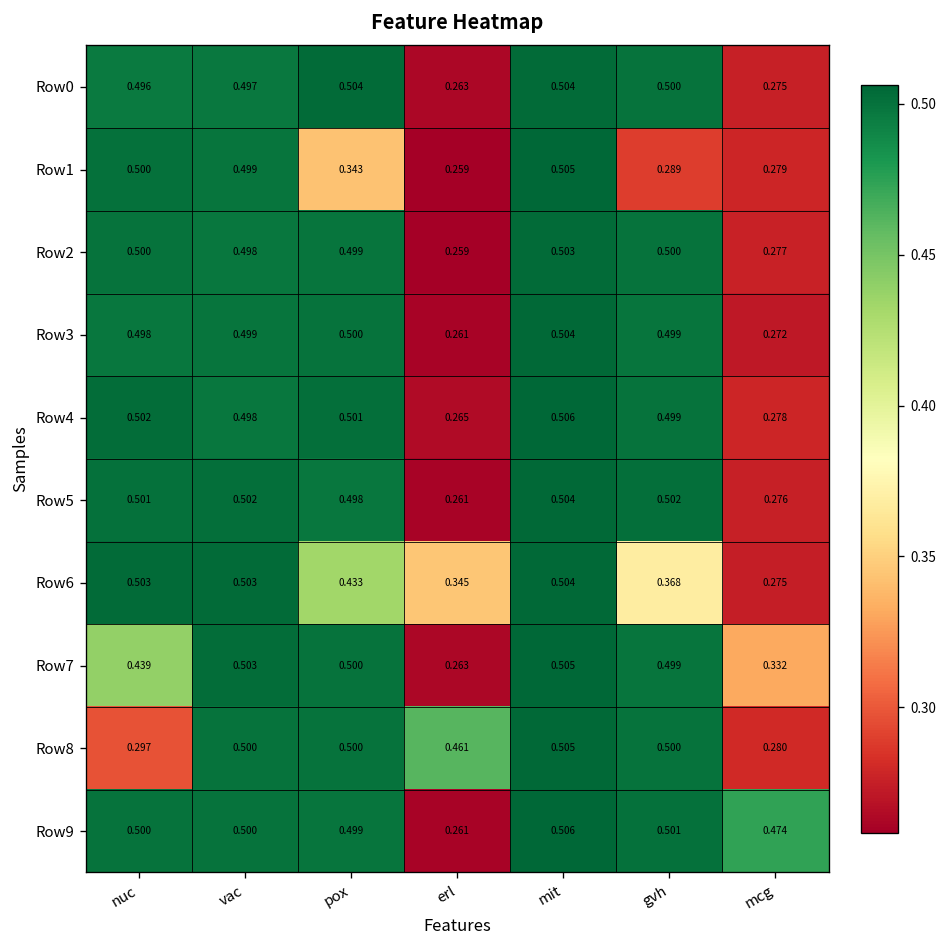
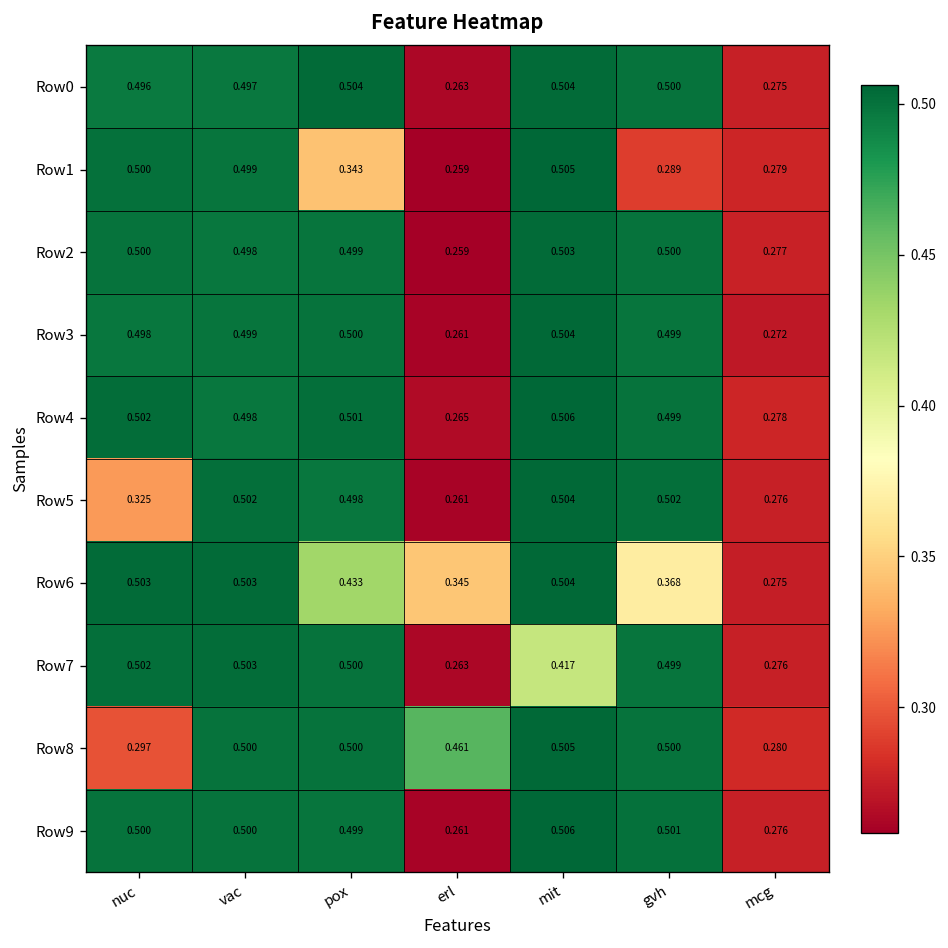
Row5, nuc: 0.501 -> 0.325
Row7, nuc: 0.439 -> 0.502
Row7, mit: 0.505 -> 0.417
Row7, mcg: 0.332 -> 0.276
Row9, mcg: 0.474 -> 0.276
